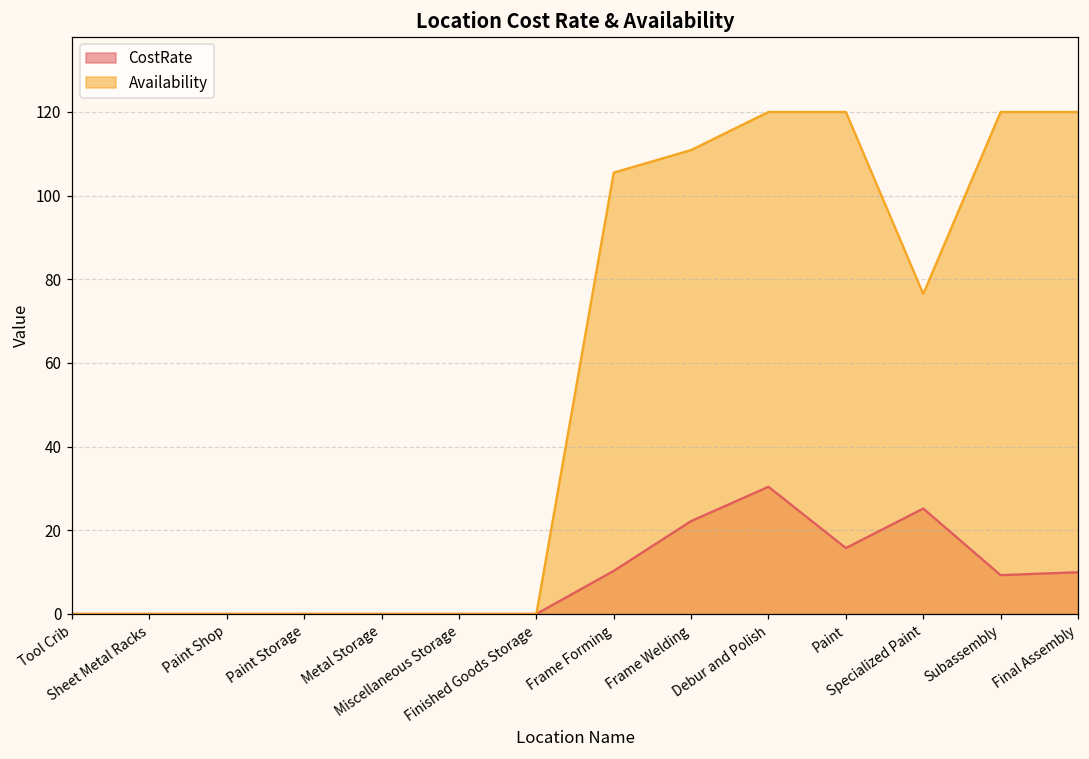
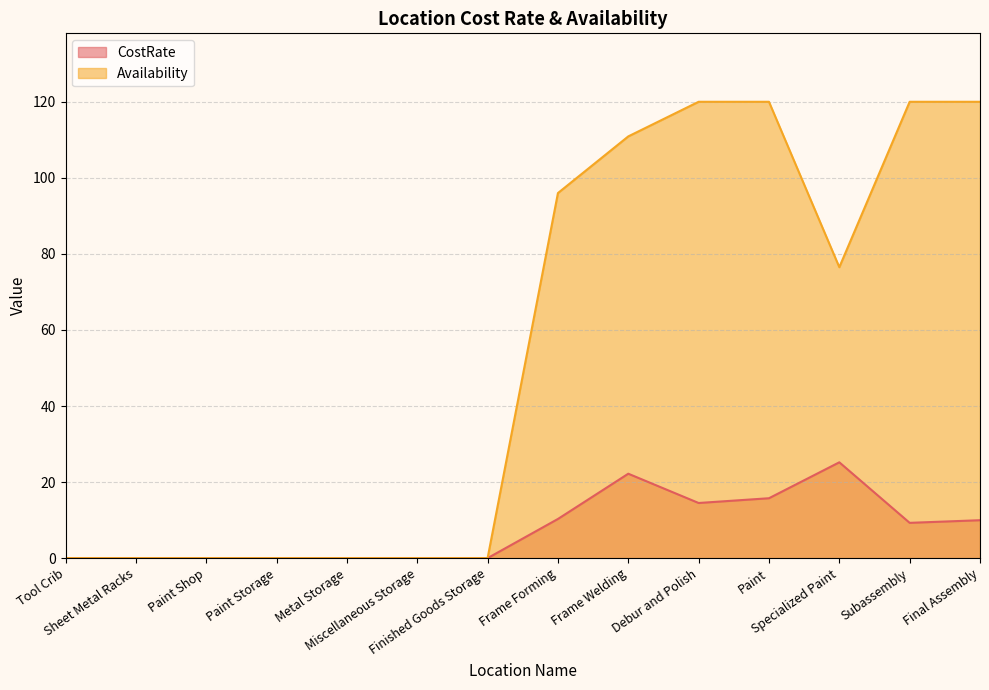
Availability, Frame Forming: 106 -> 96
CostRate, Debur and Polish: 30 -> 15
